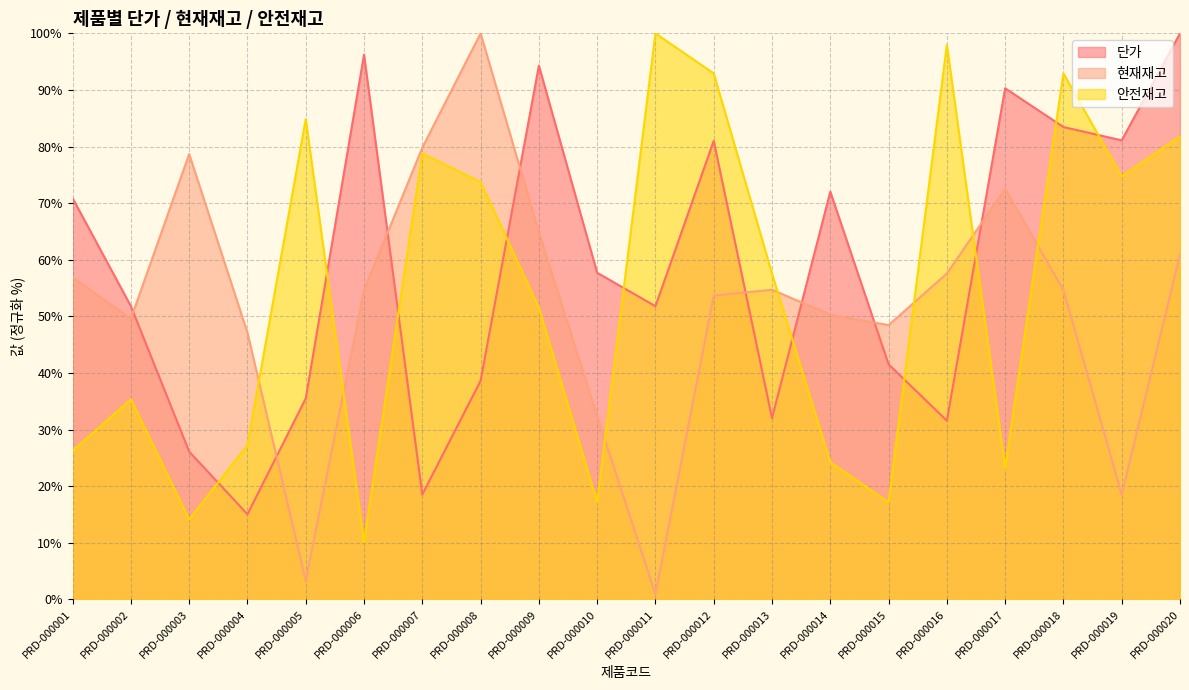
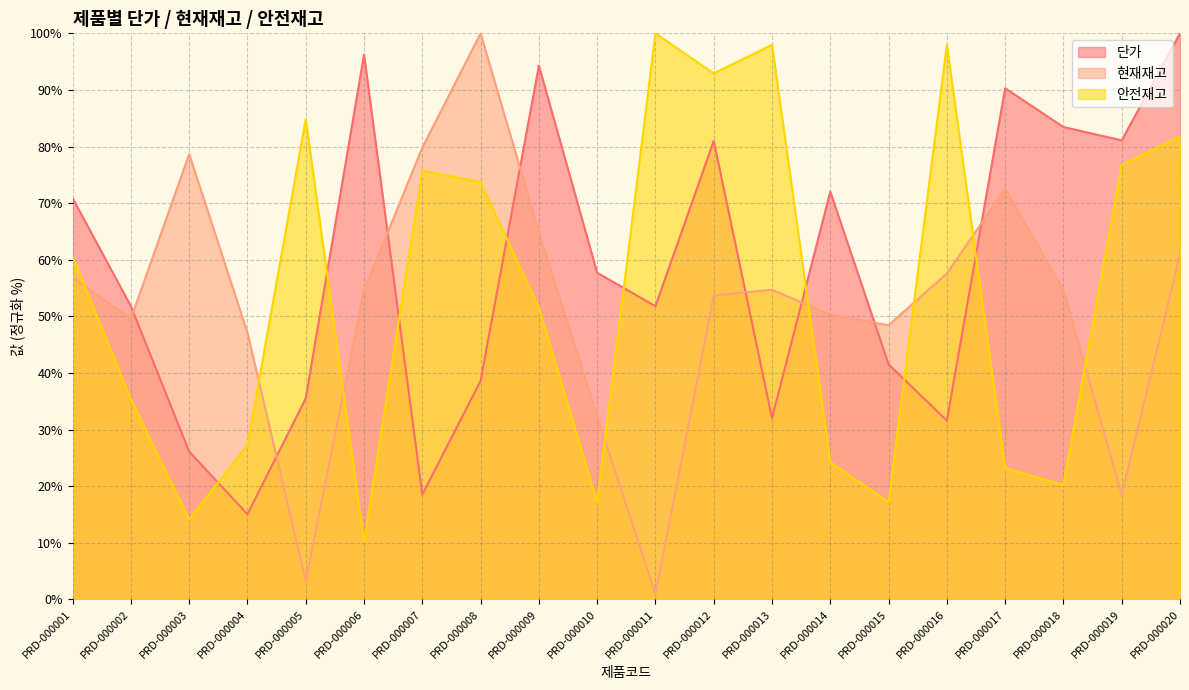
안전재고, PRD-000001: 26% -> 61%
안전재고, PRD-000007: 79% -> 76%
안전재고, PRD-000013: 58% -> 98%
안전재고, PRD-000018: 93% -> 20%
안전재고, PRD-000019: 75% -> 77%
